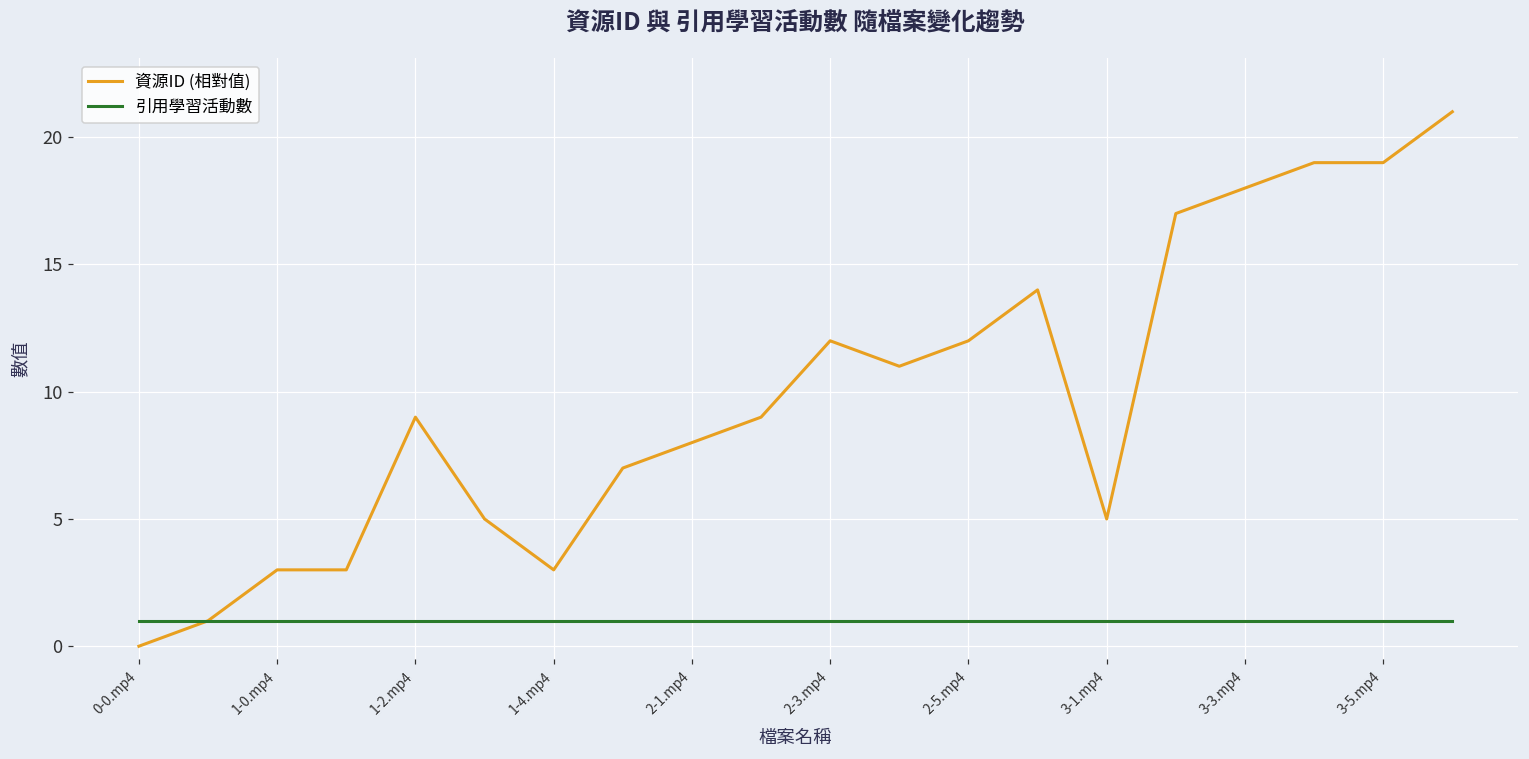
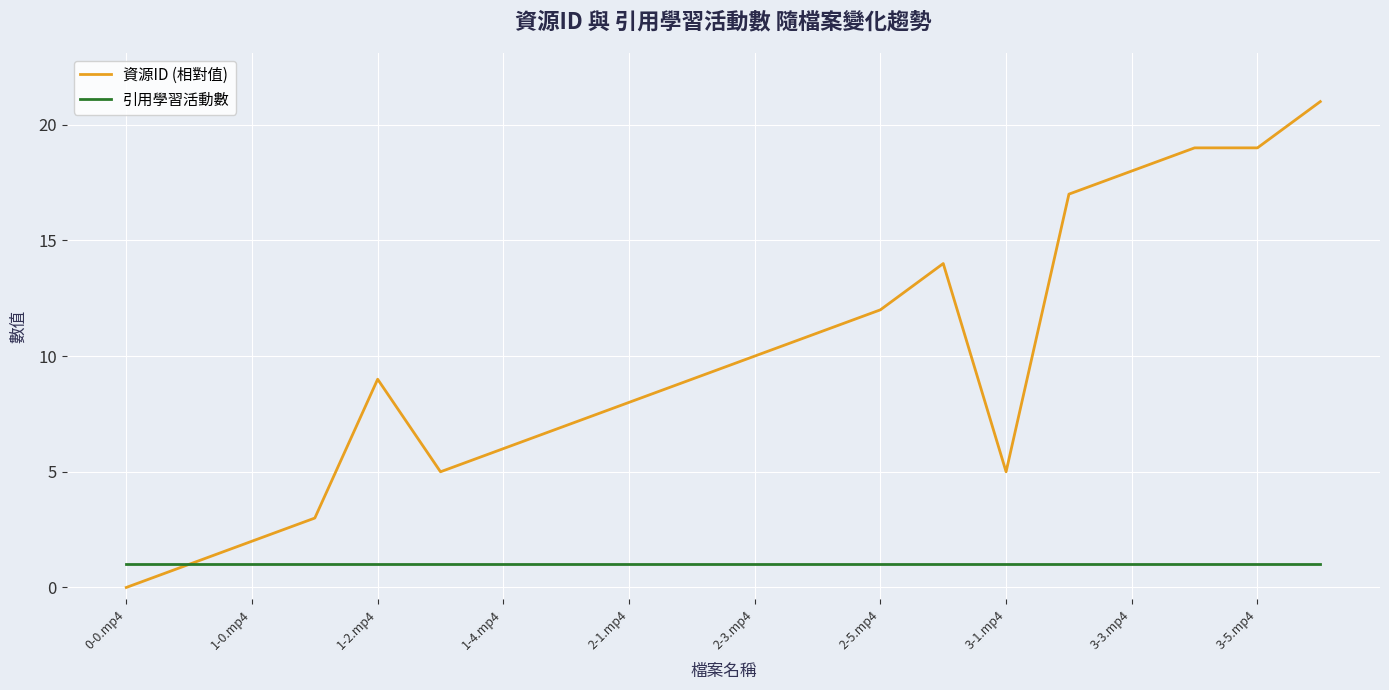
資源ID (相對值), 1-0.mp4: 3.0 -> 2.0
資源ID (相對值), 1-4.mp4: 3.0 -> 6.0
資源ID (相對值), 2-3.mp4: 12.0 -> 10.0
